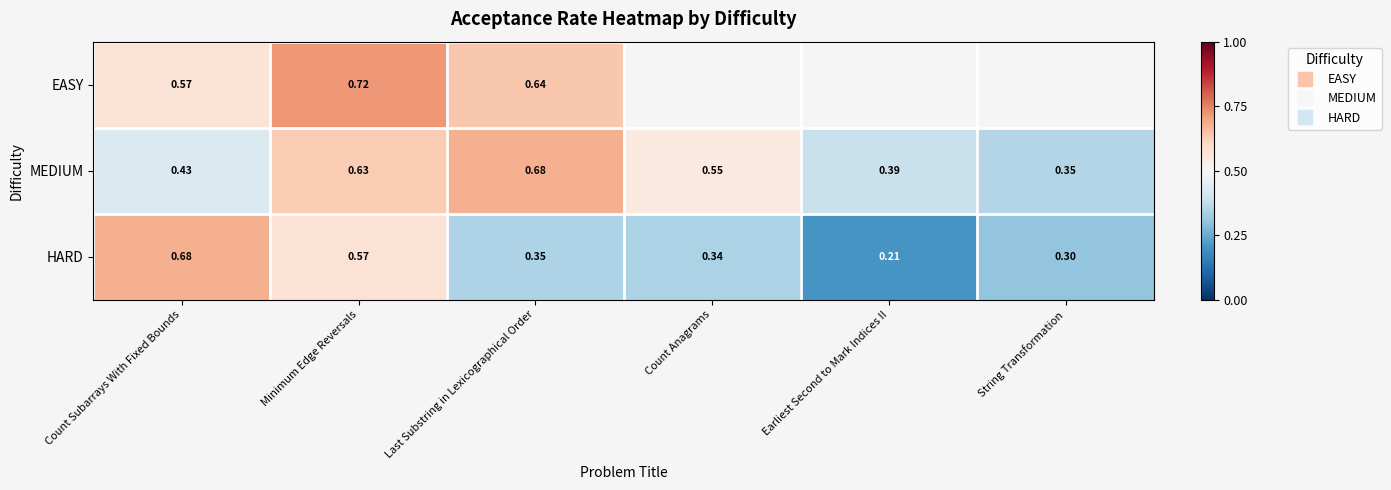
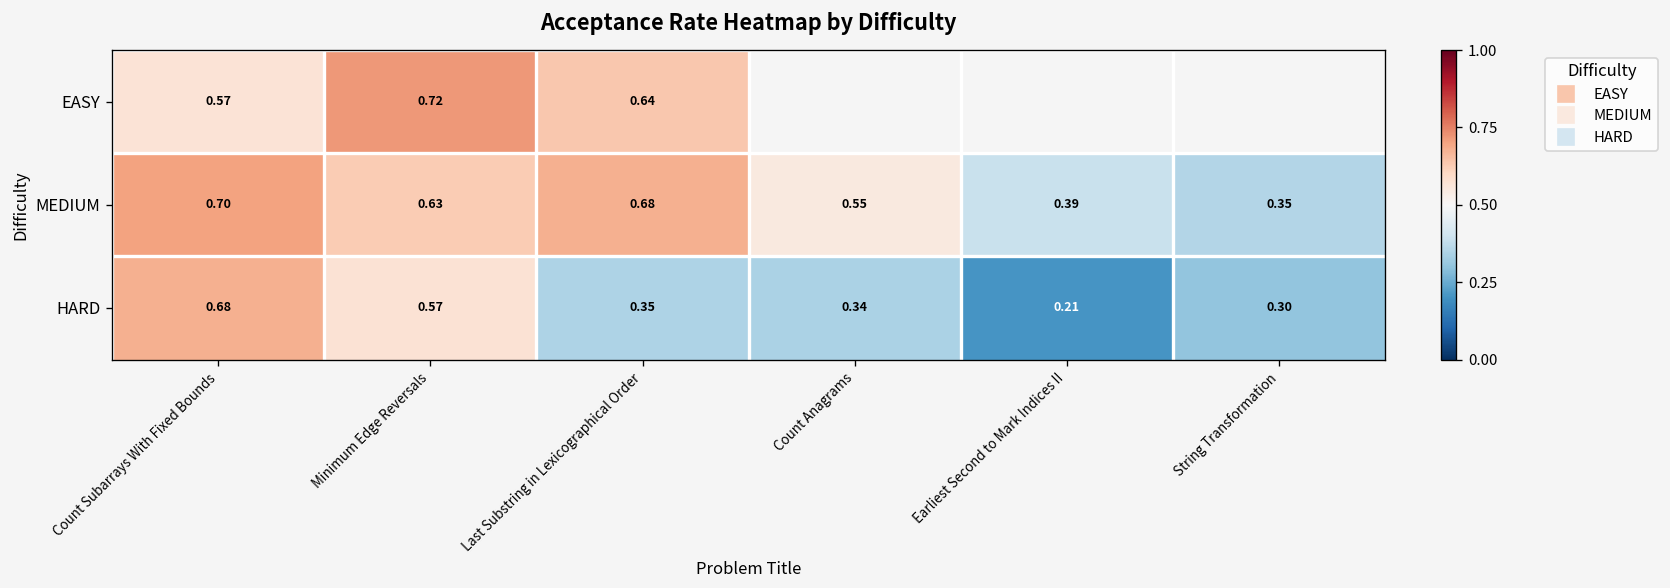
MEDIUM, Count Subarrays With Fixed Bounds: 0.43 -> 0.70
